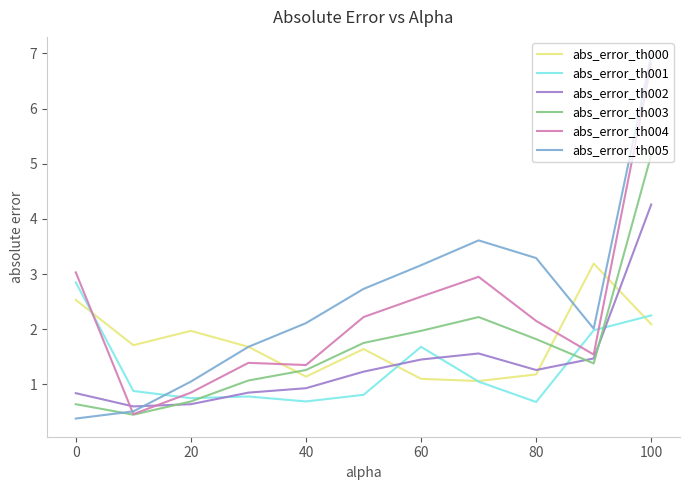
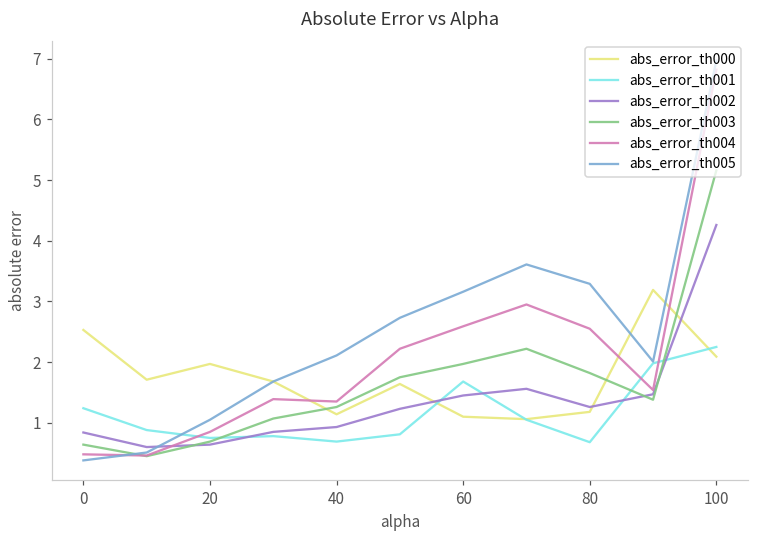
abs_error_th001, 0: 2.9 -> 1.2
abs_error_th004, 0: 3.0 -> 0.5
abs_error_th004, 80: 2.2 -> 2.6
